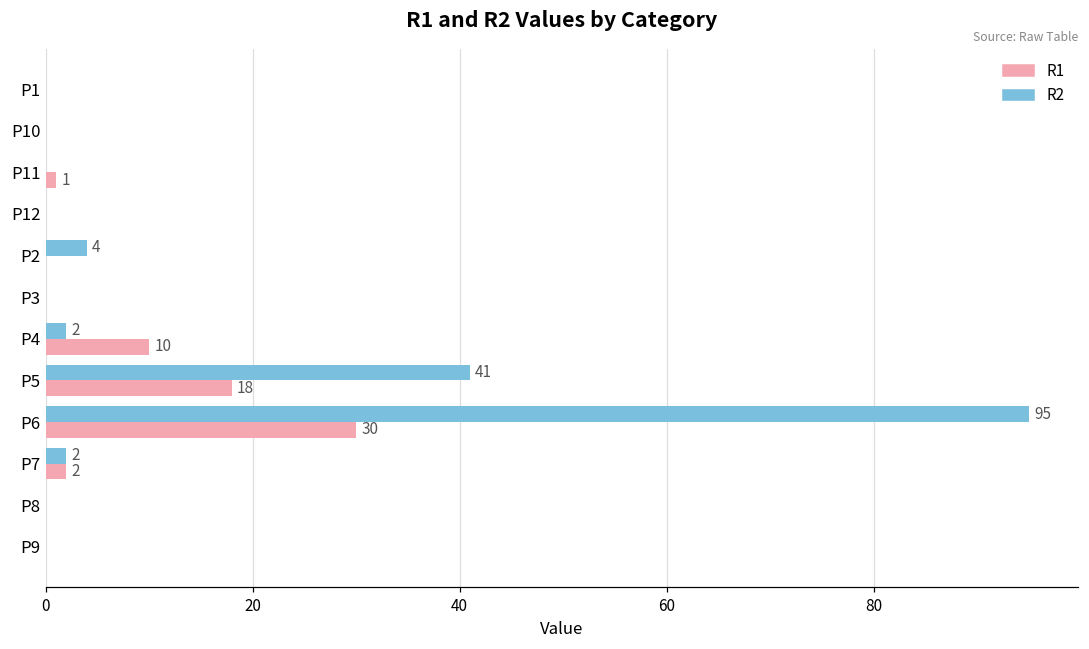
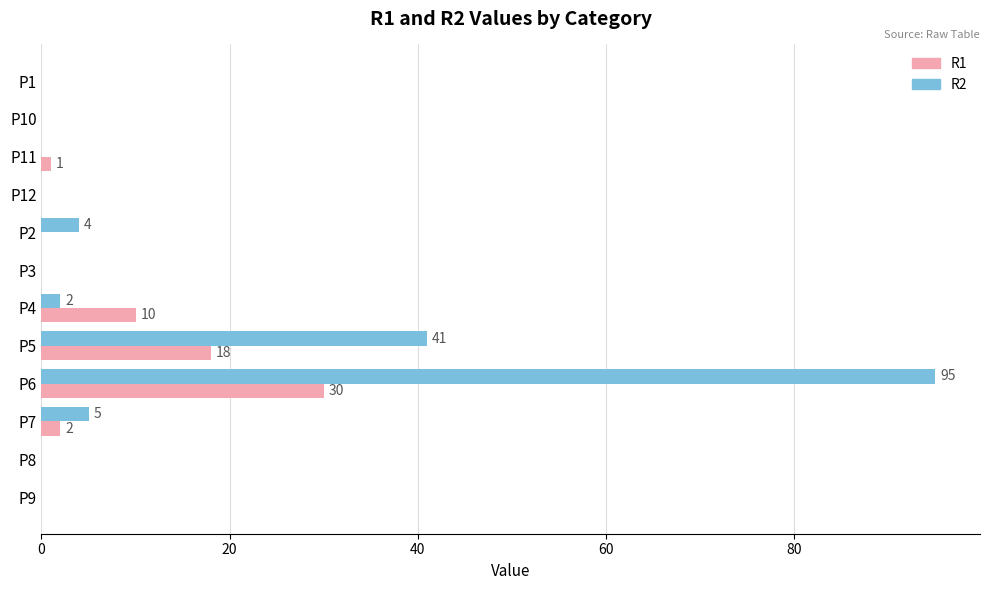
R2, P7: 2 -> 5
